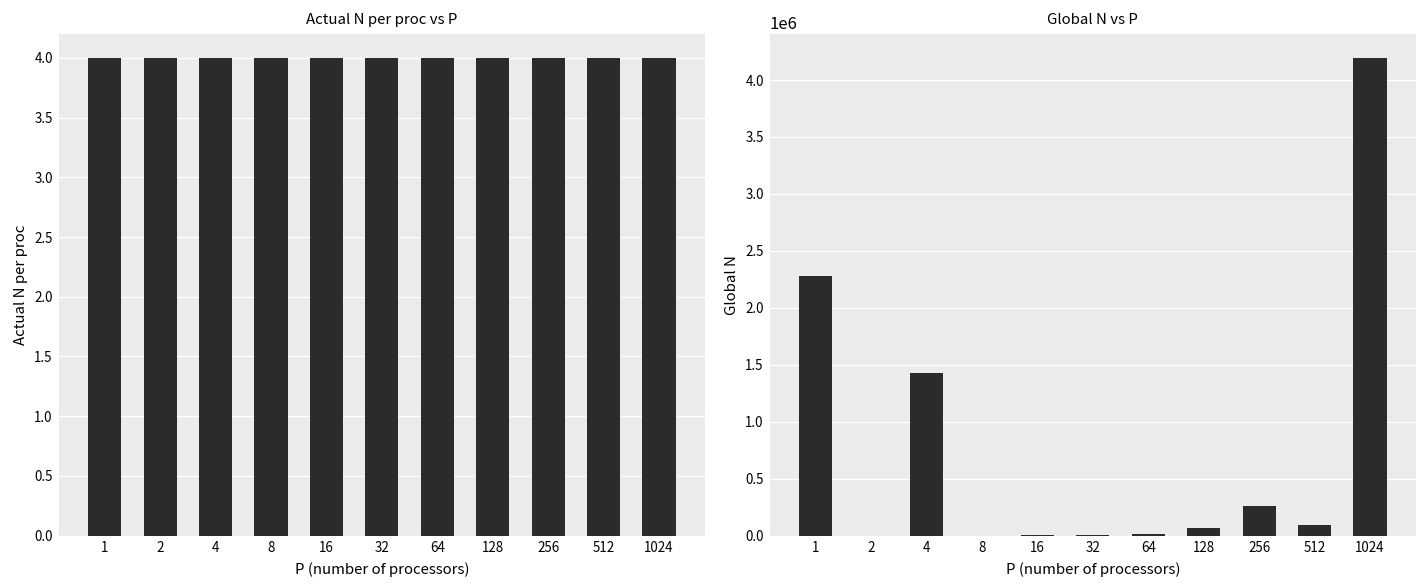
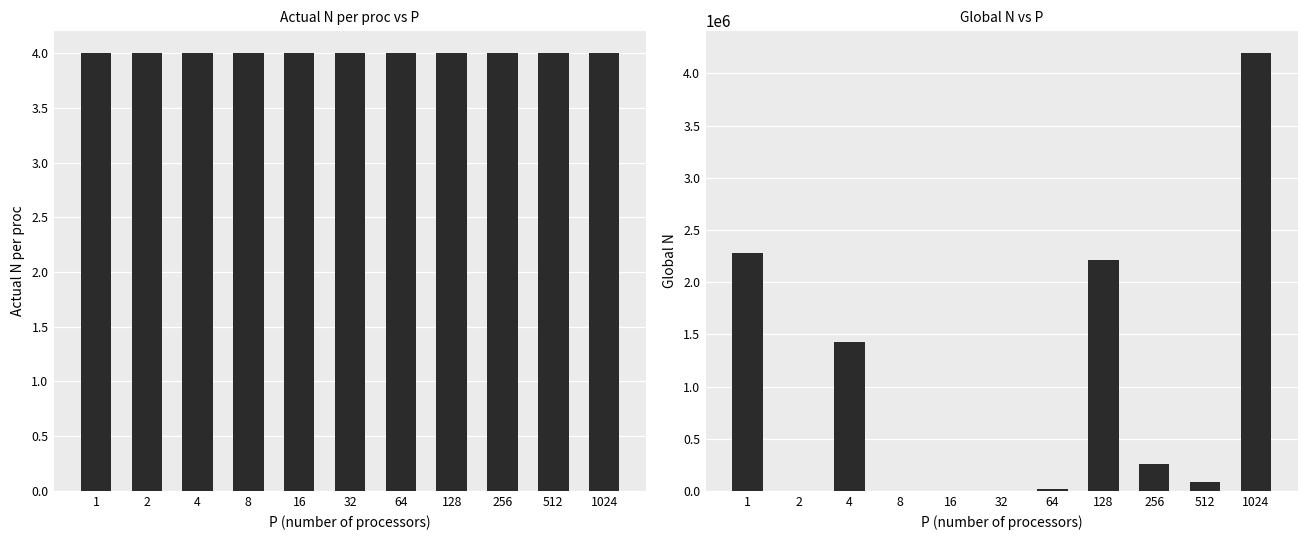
Global N vs P, 128: 100000 -> 2200000
